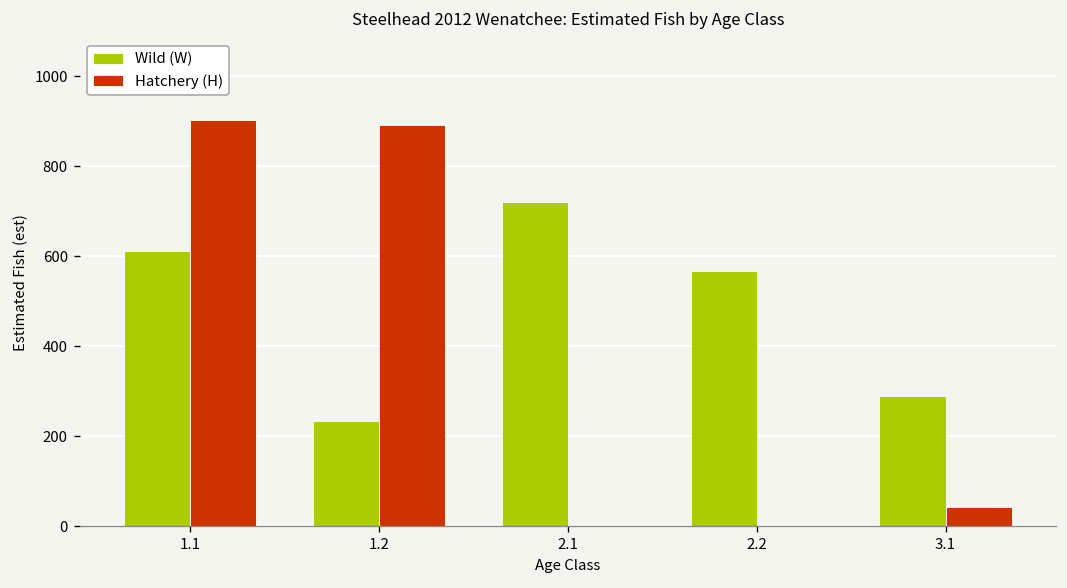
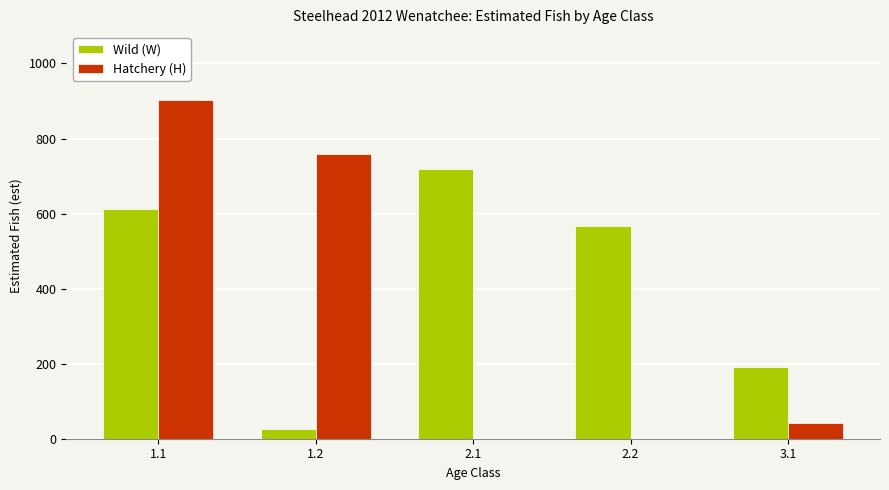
Wild (W), 1.2: 240 -> 30
Hatchery (H), 1.2: 890 -> 760
Wild (W), 3.1: 290 -> 190
